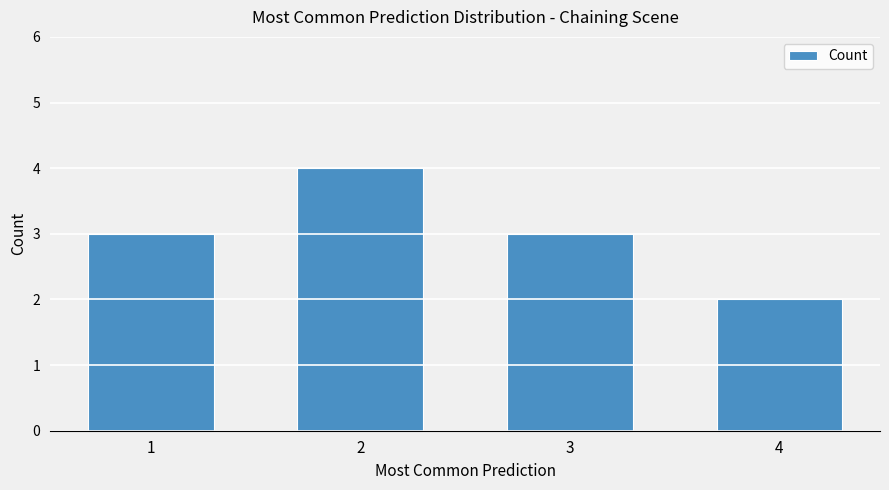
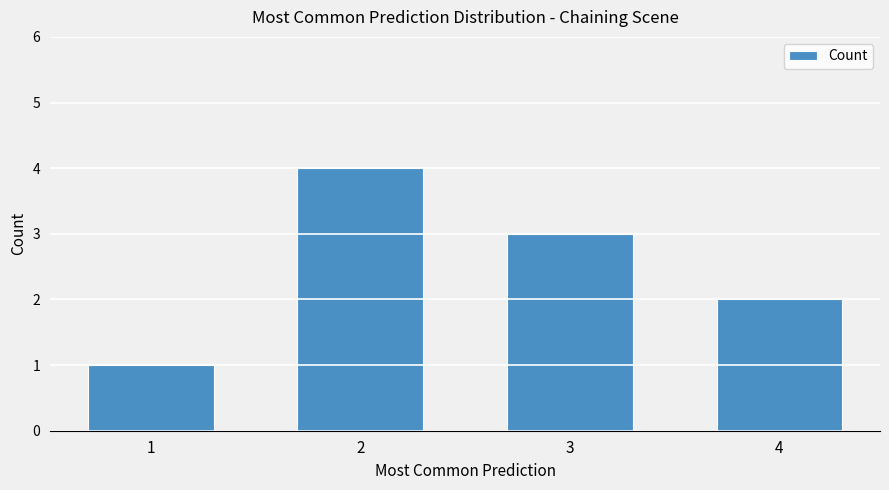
1: 3 -> 1
